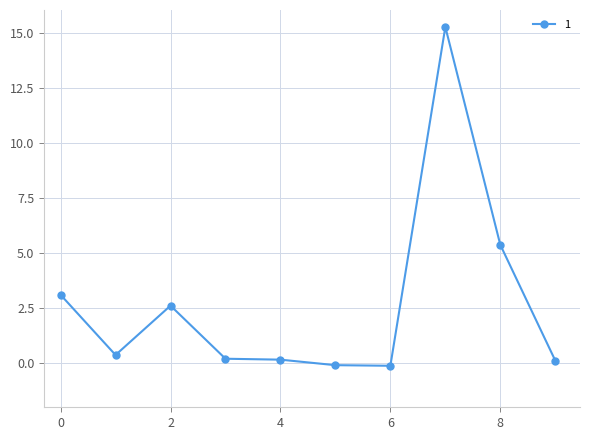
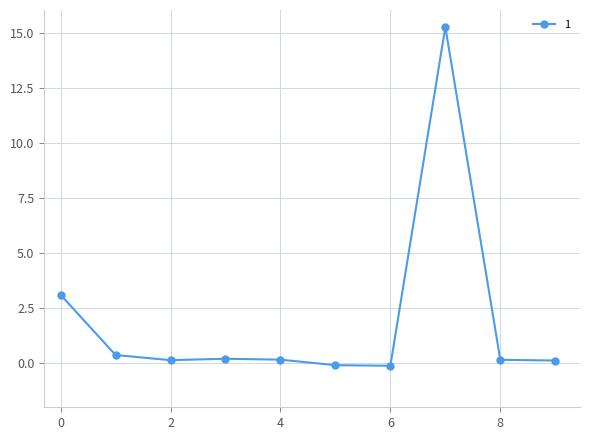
2: 2.6 -> 0.1
8: 5.4 -> 0.2
